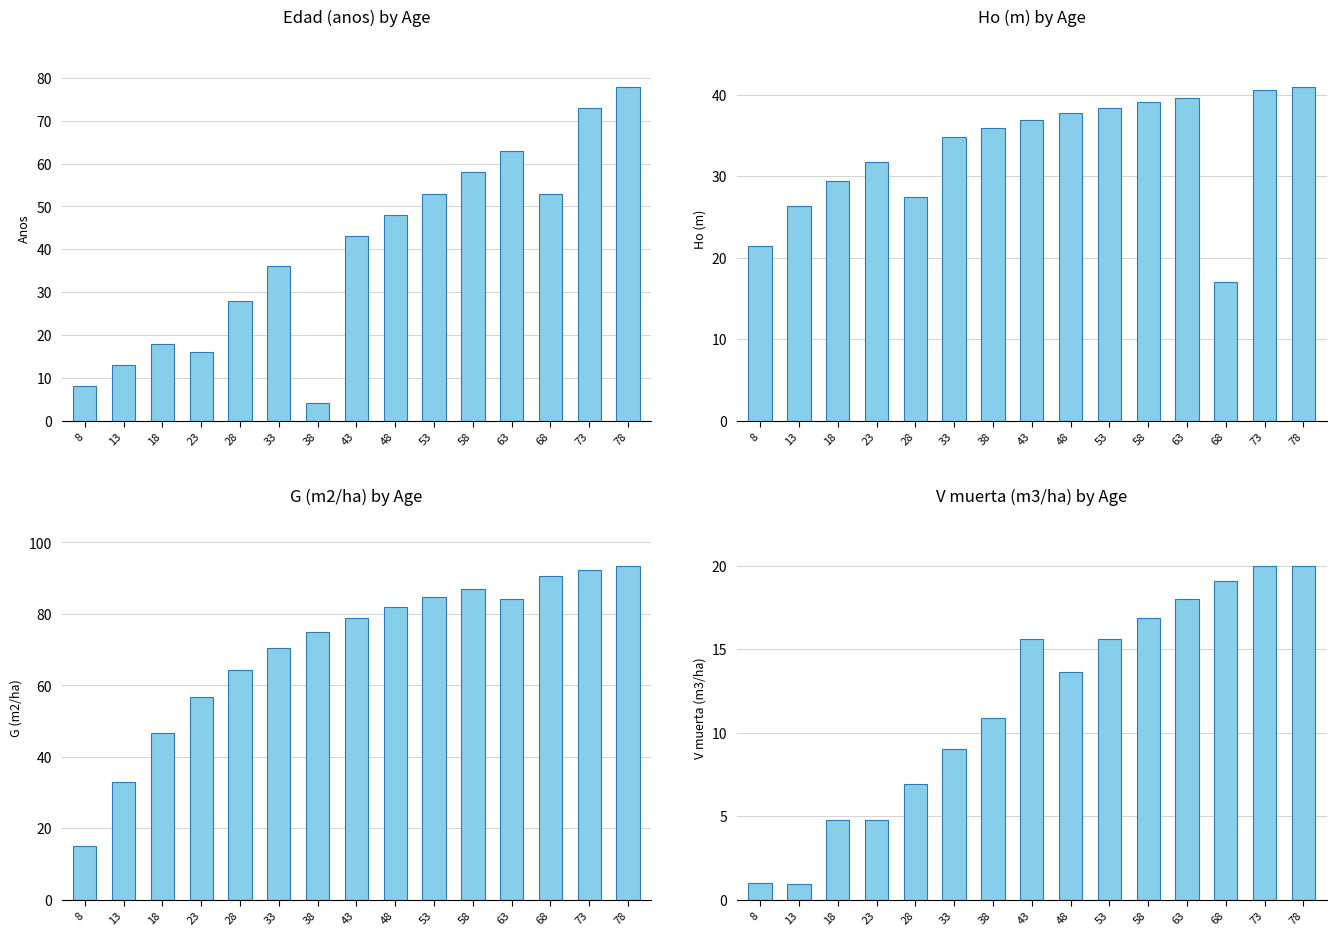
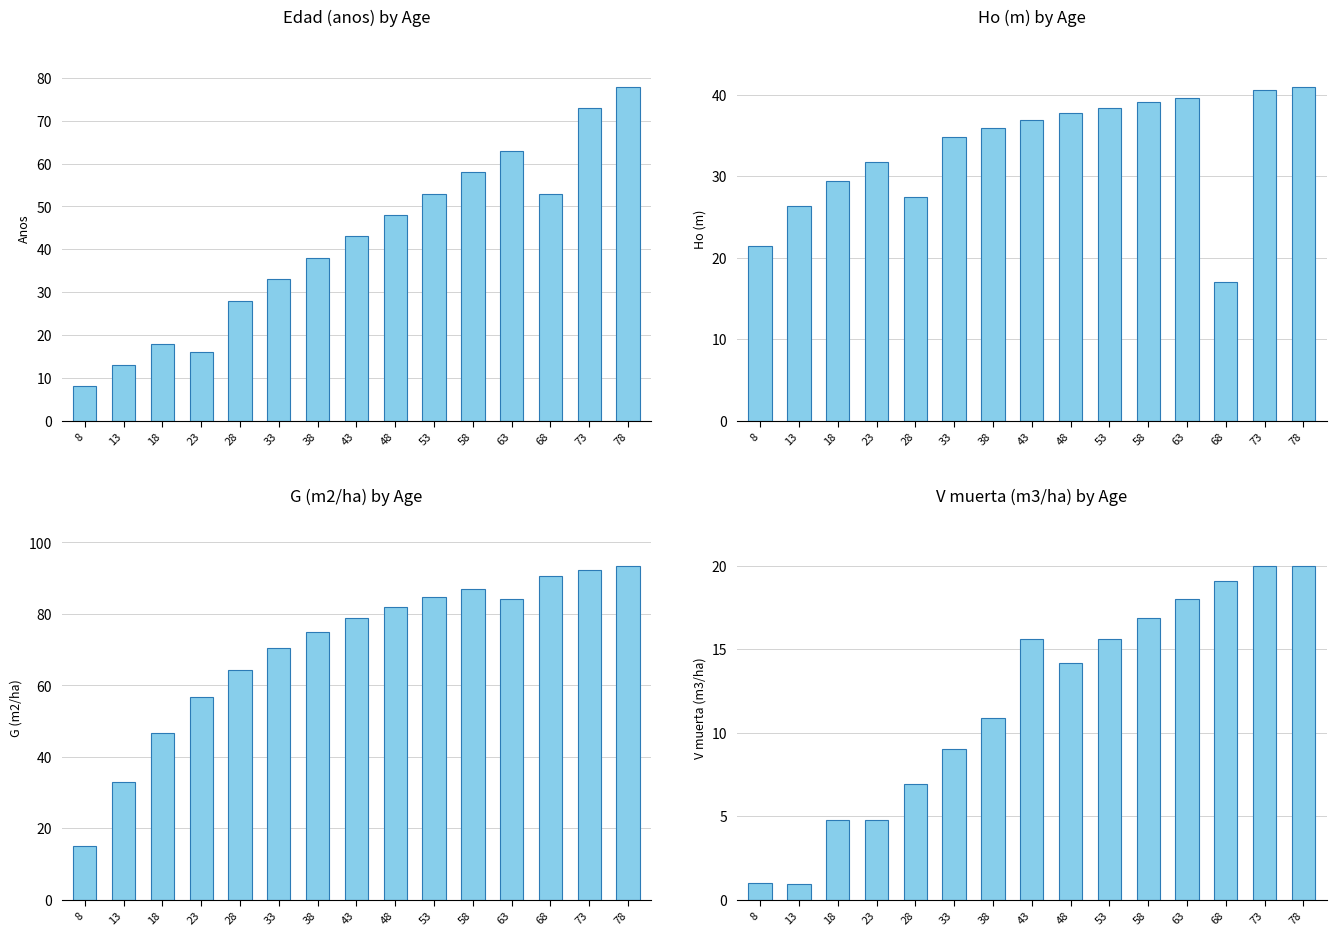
Edad (anos) by Age, 33: 36 -> 33
Edad (anos) by Age, 38: 4 -> 38
V muerta (m3/ha) by Age, 48: 13.7 -> 14.2
